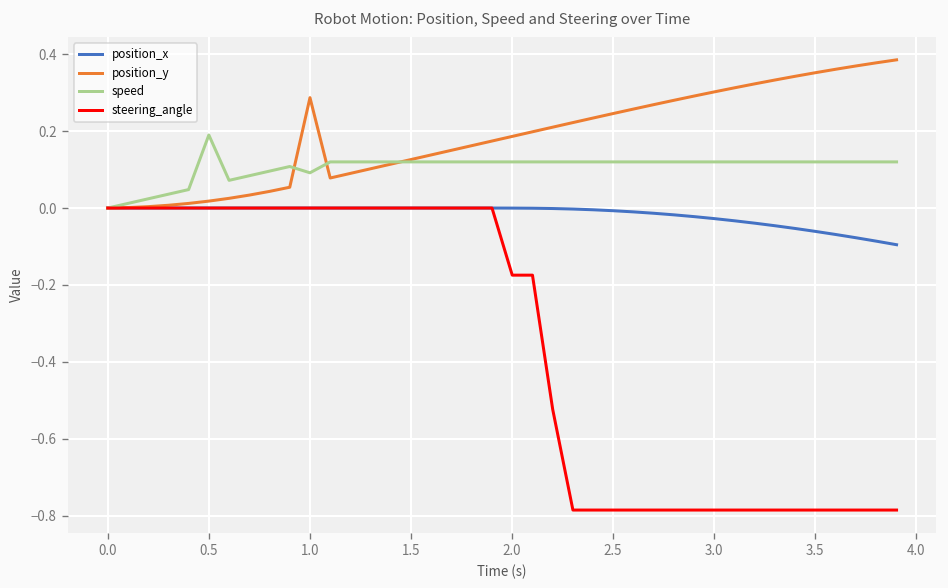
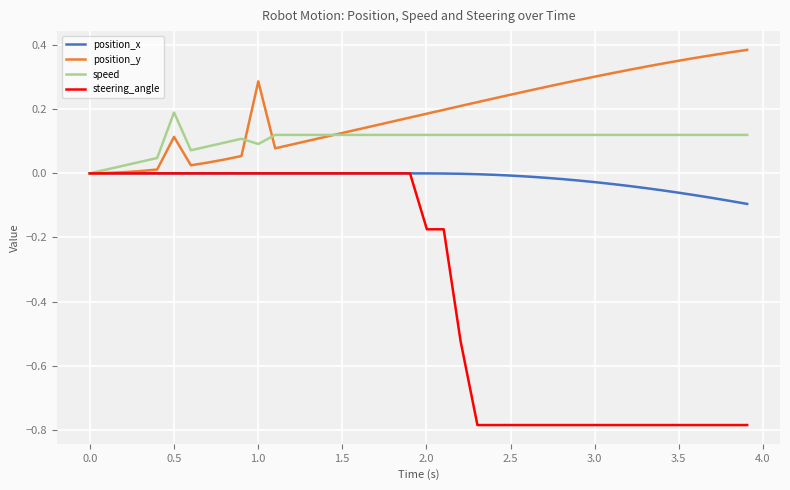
position_y, 0.5: 0.02 -> 0.11
